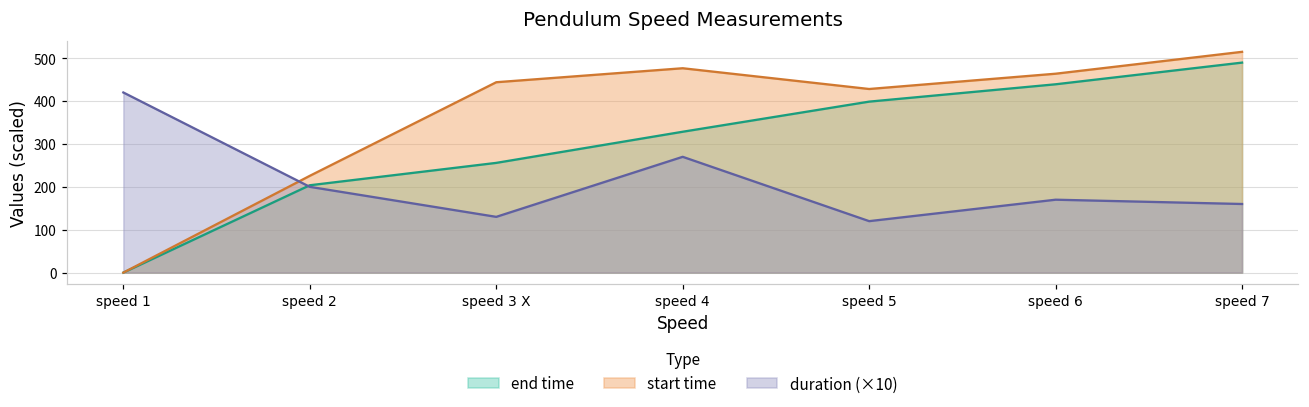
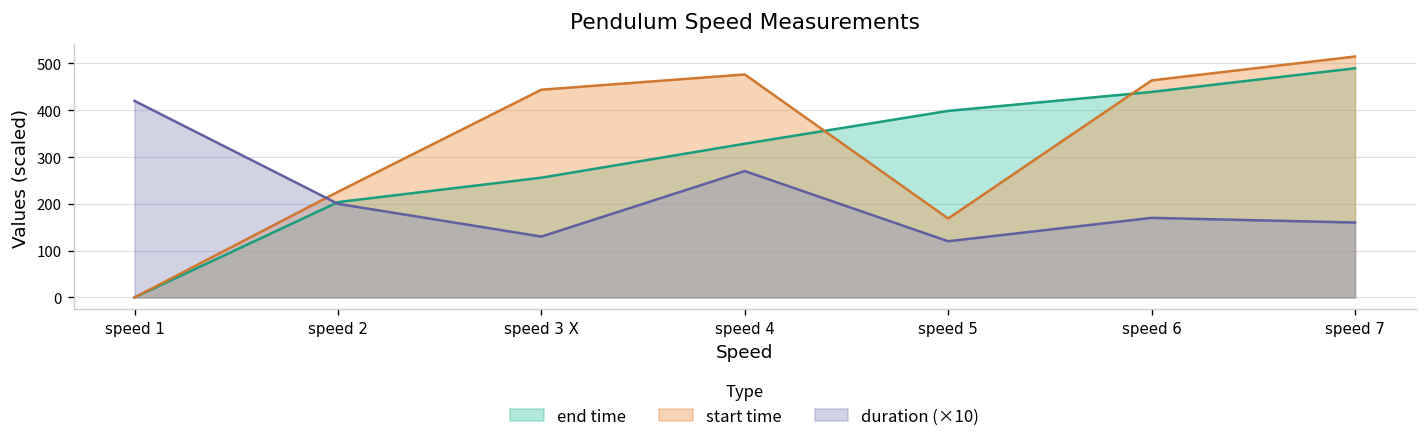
start time, speed 5: 430 -> 170
